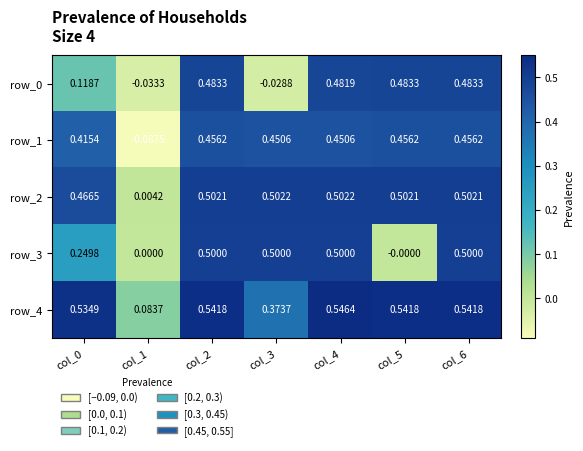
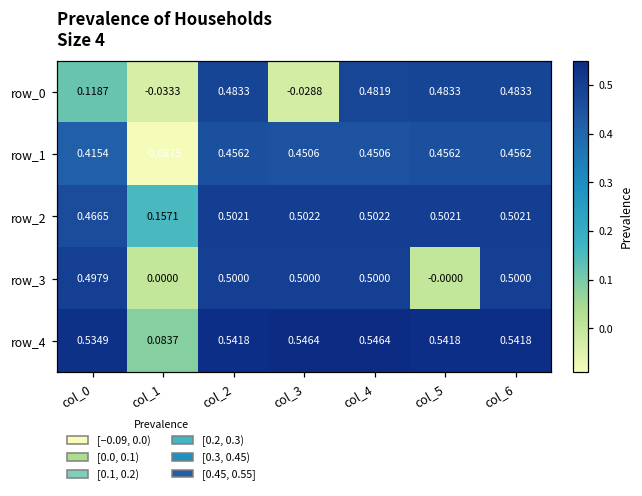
row_2, col_1: 0.0042 -> 0.1571
row_3, col_0: 0.2498 -> 0.4979
row_4, col_3: 0.3737 -> 0.5464
